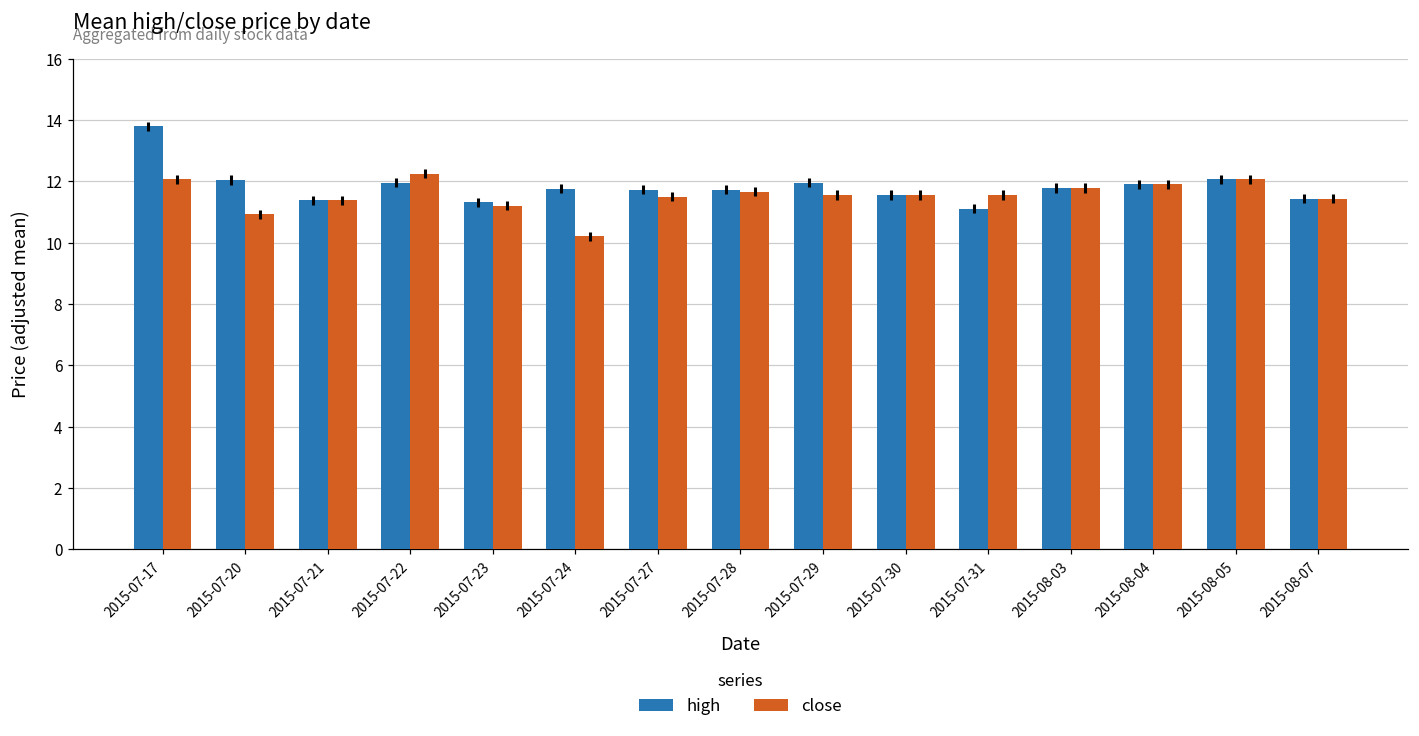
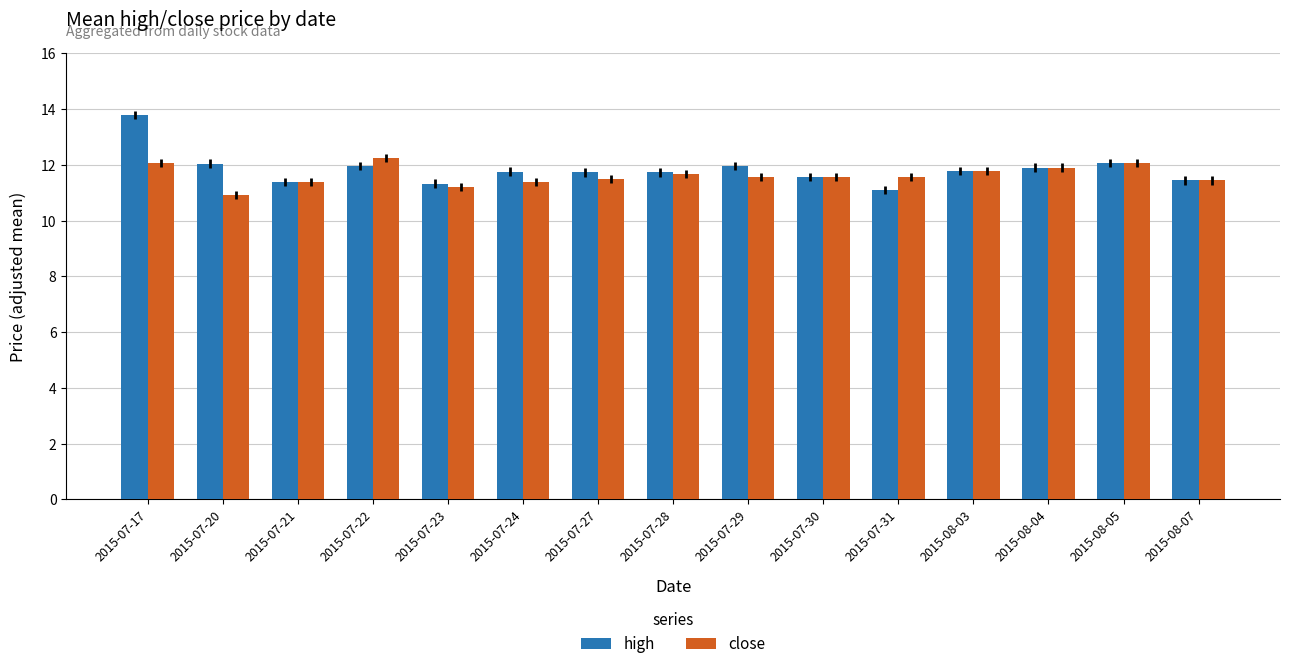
close, 2015-07-24: 10.2 -> 11.4
